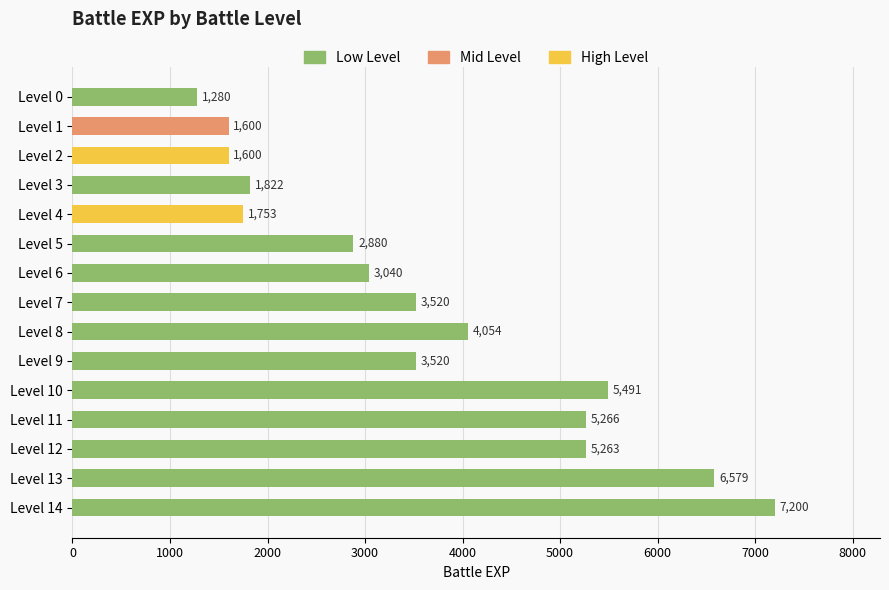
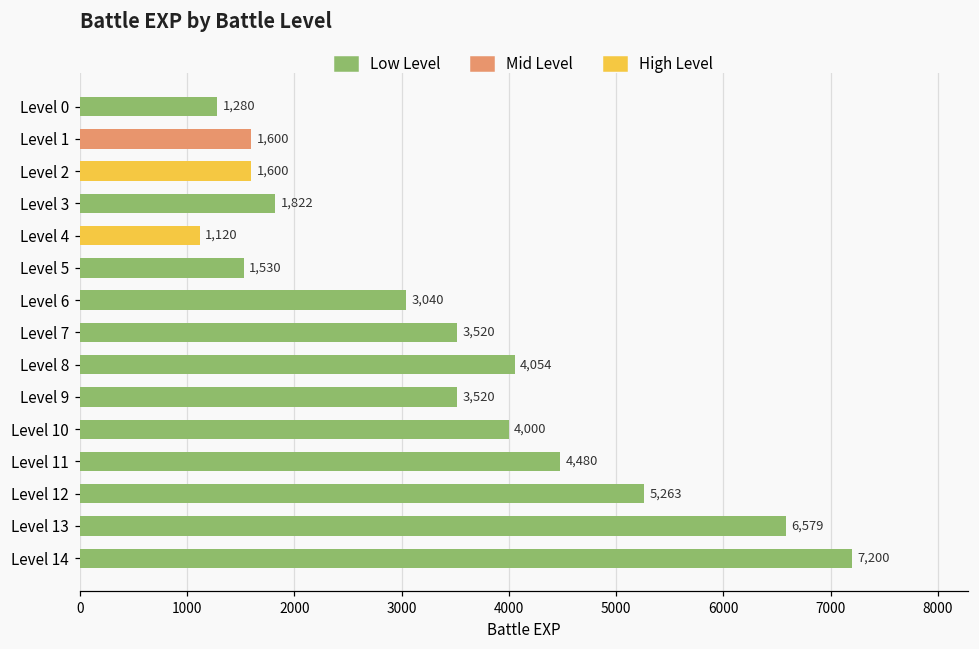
Level 4: 1,753 -> 1,120
Level 5: 2,880 -> 1,530
Level 10: 5,491 -> 4,000
Level 11: 5,266 -> 4,480
